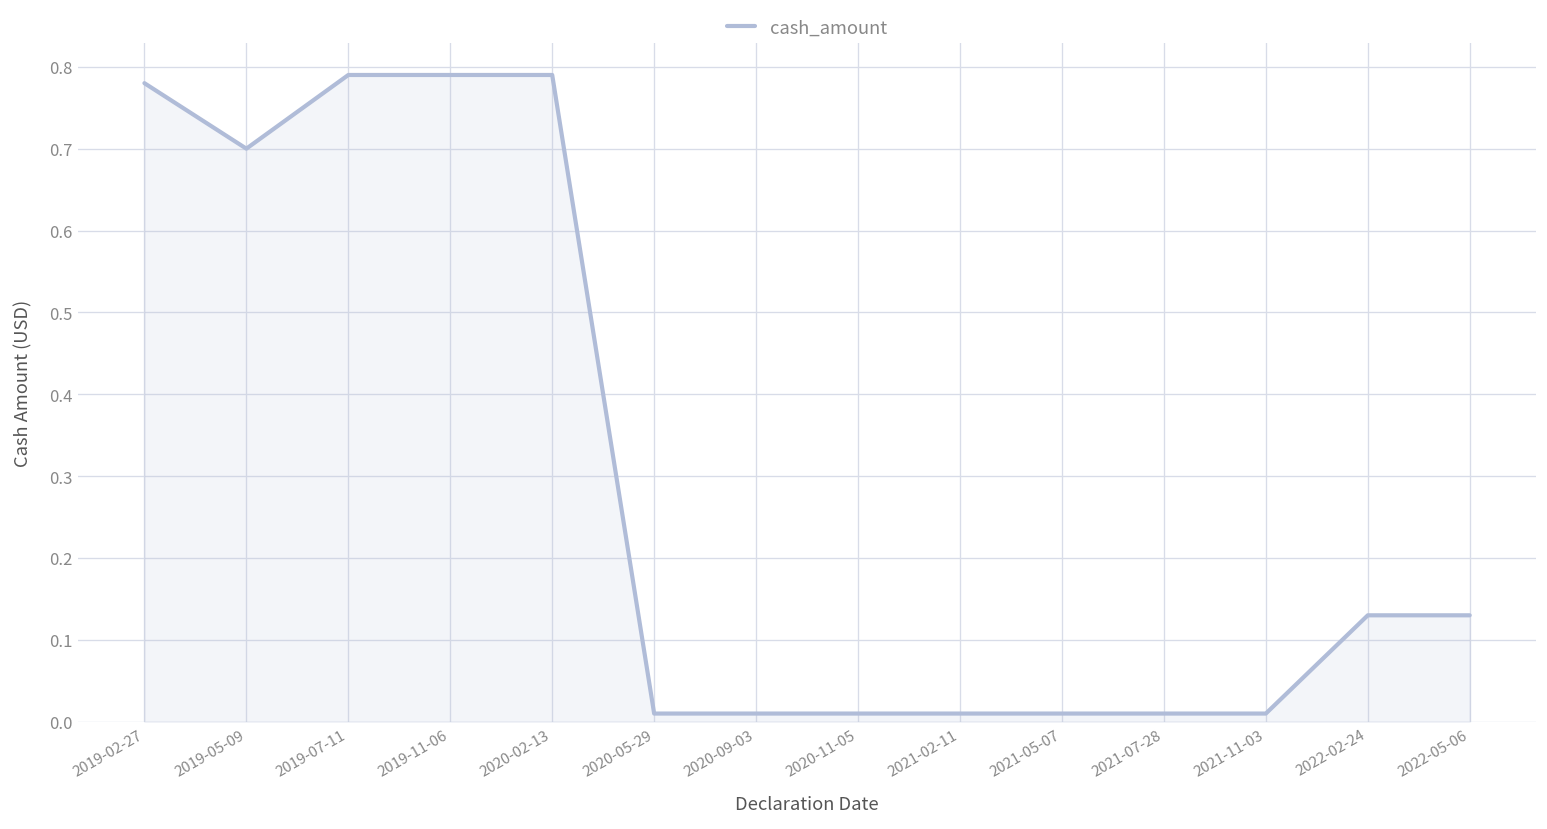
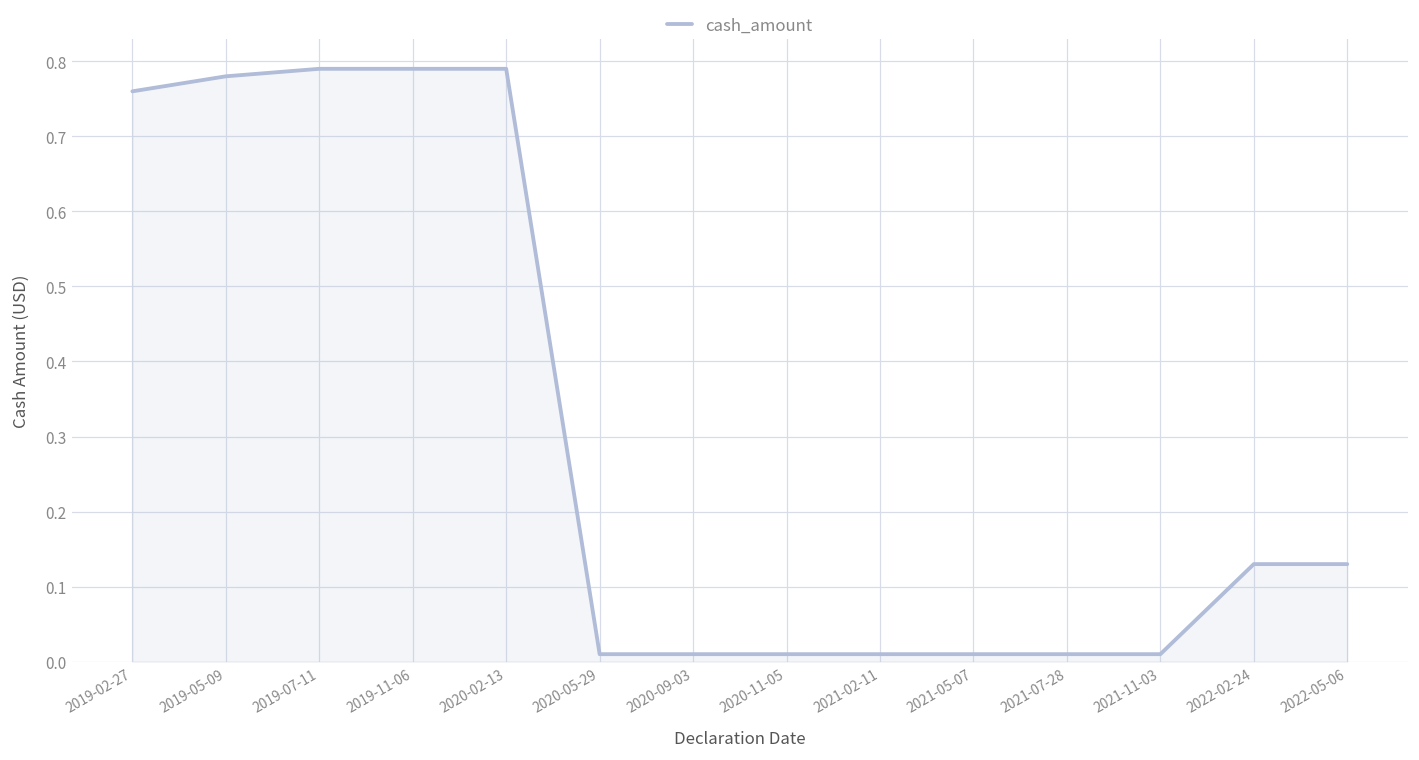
2019-02-27: 0.78 -> 0.76
2019-05-09: 0.70 -> 0.78
